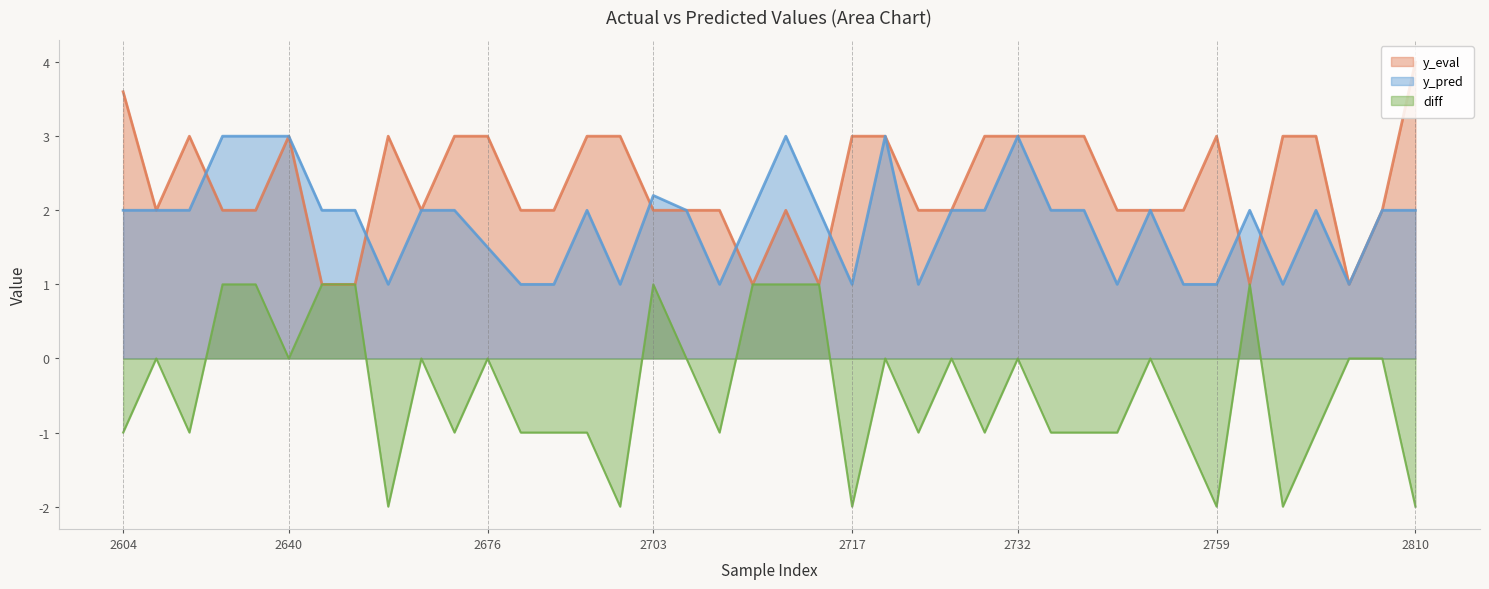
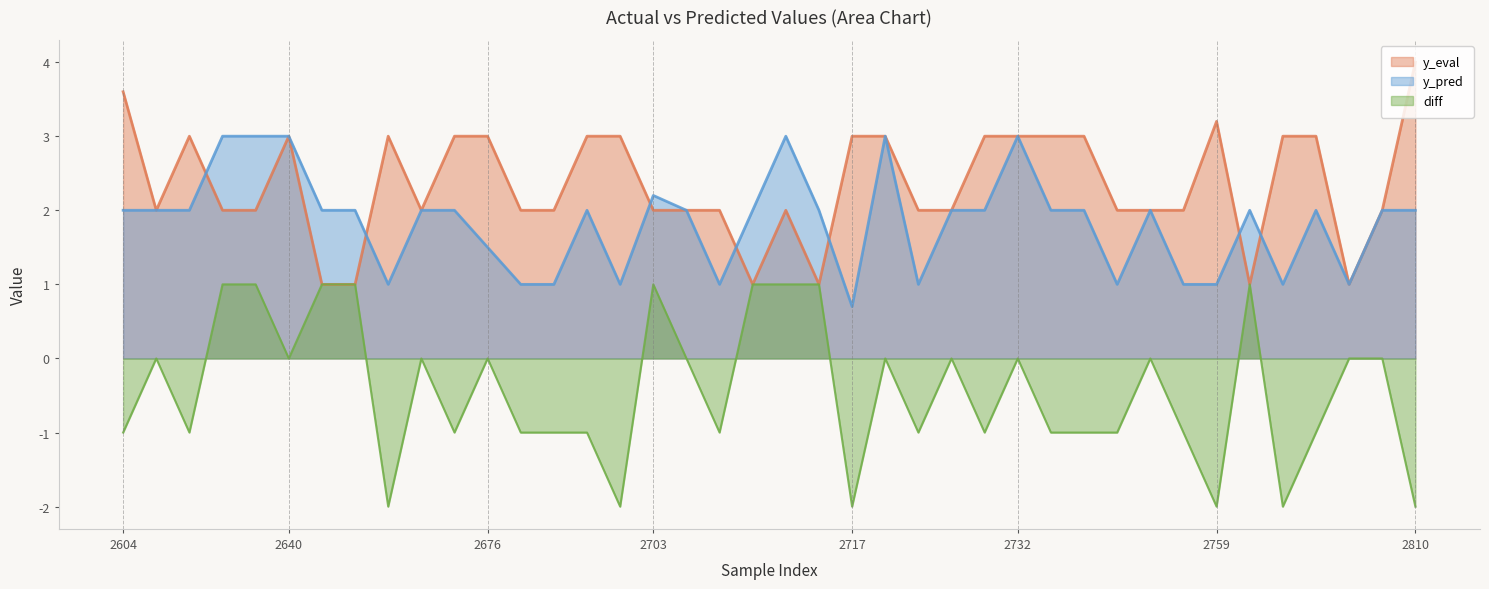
y_pred, 2717: 1.0 -> 0.7
y_eval, 2759: 3.0 -> 3.2
